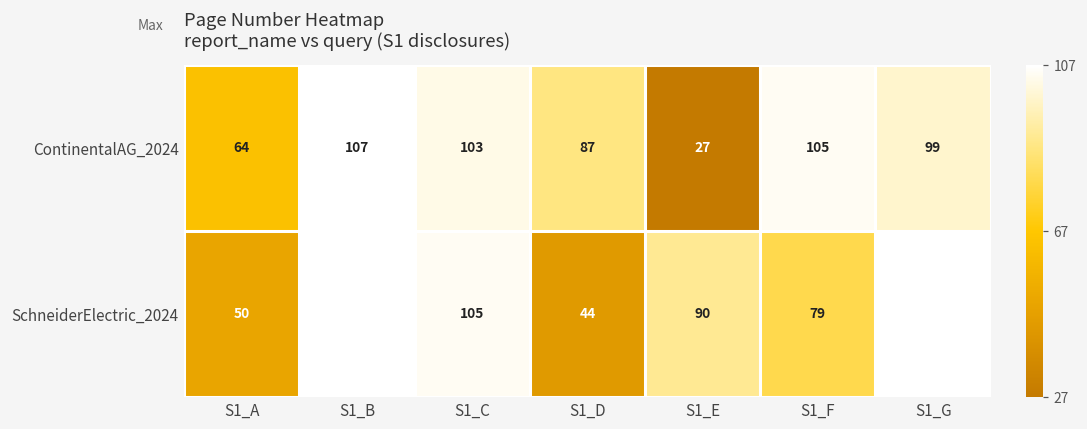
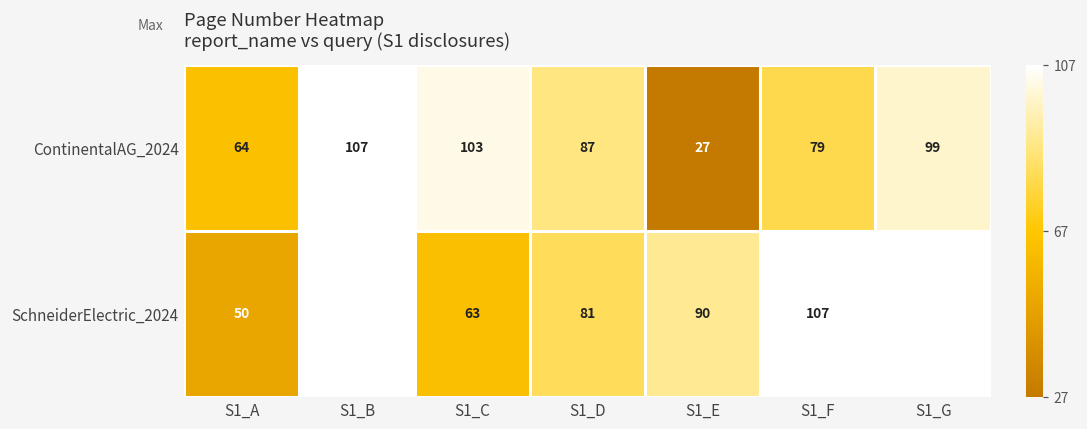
ContinentalAG_2024, S1_F: 105 -> 79
SchneiderElectric_2024, S1_C: 105 -> 63
SchneiderElectric_2024, S1_D: 44 -> 81
SchneiderElectric_2024, S1_F: 79 -> 107
